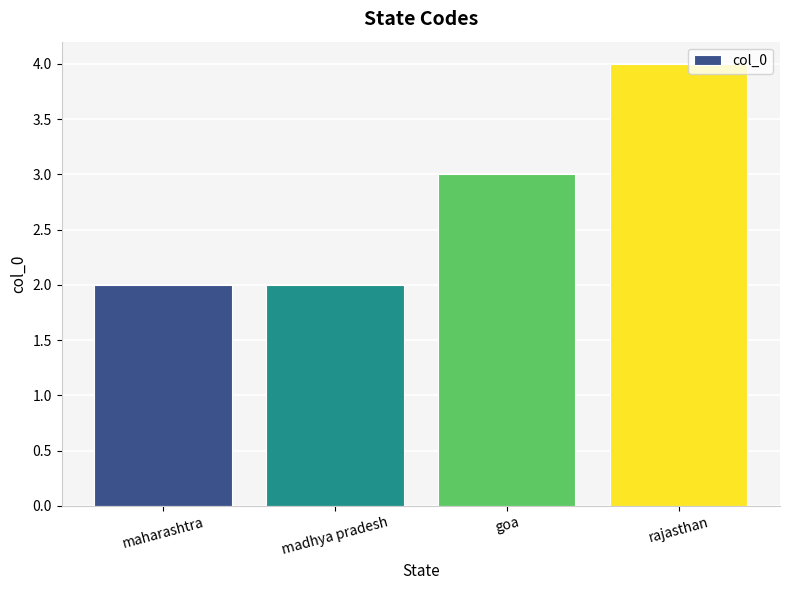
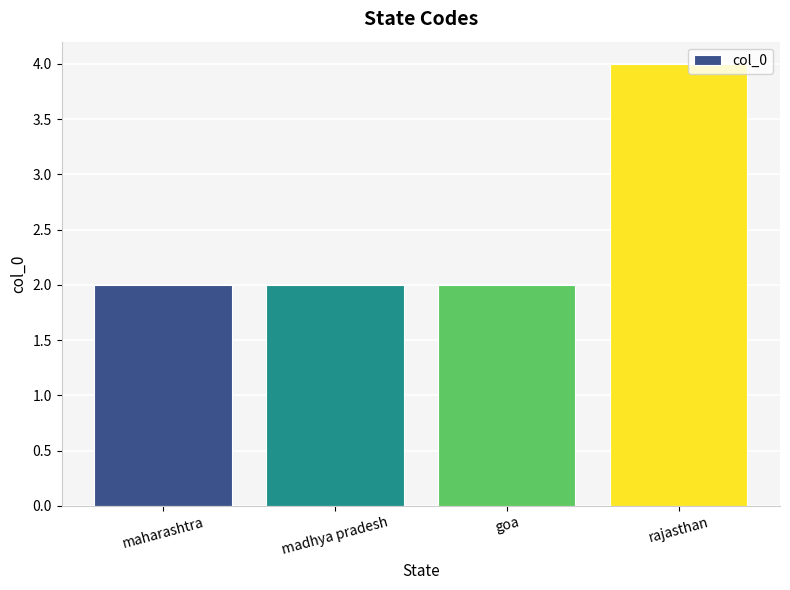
goa: 3 -> 2
